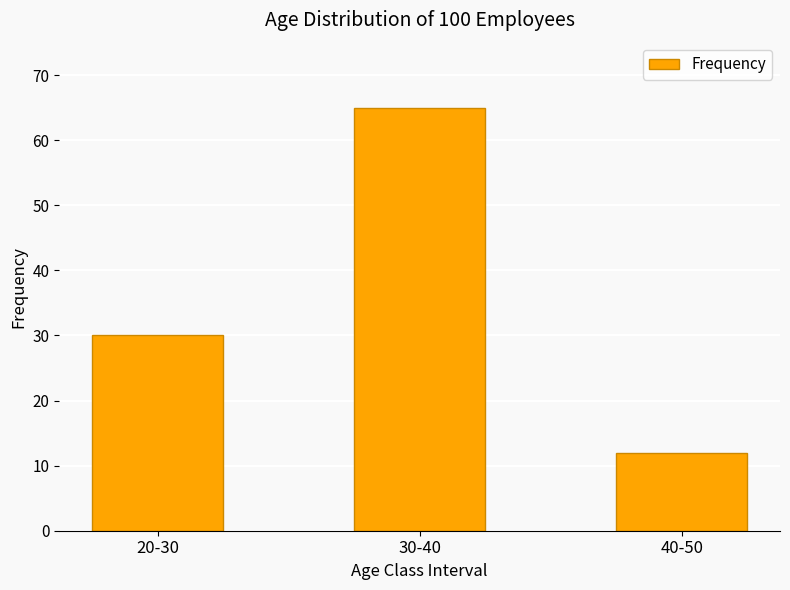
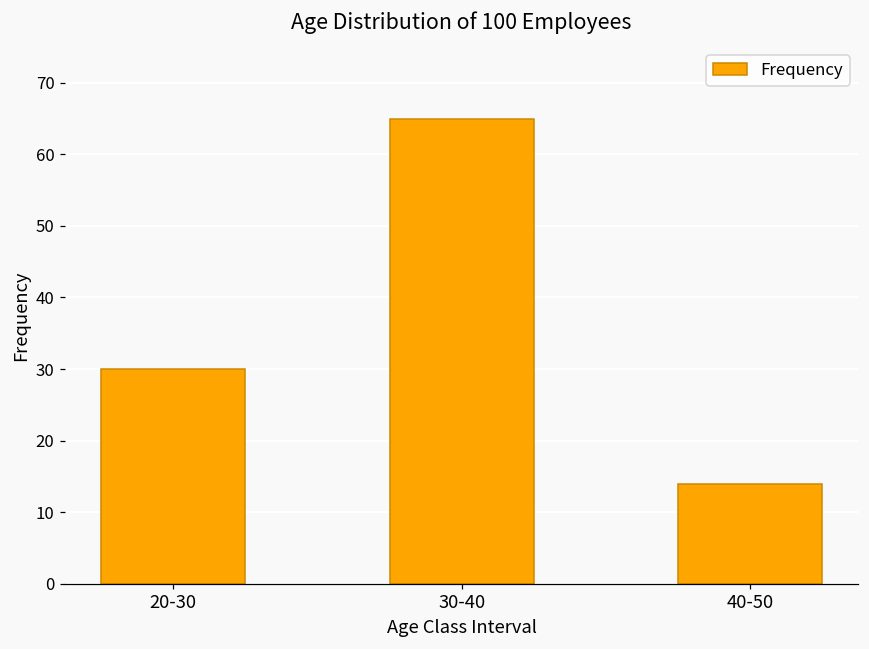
40-50: 12 -> 14
